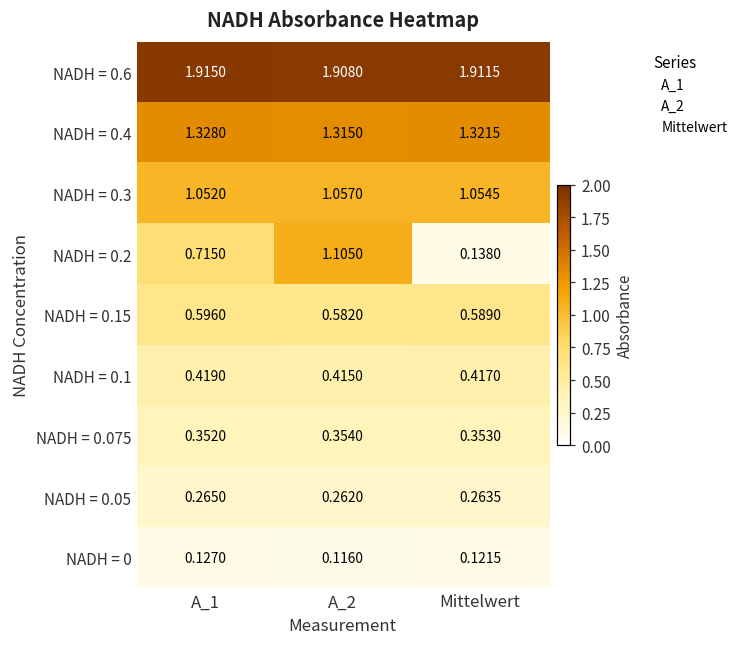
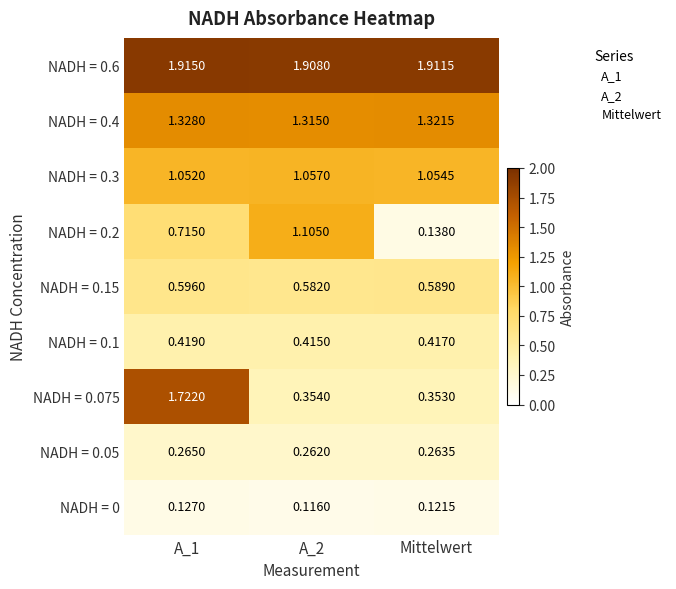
NADH = 0.075, A_1: 0.3520 -> 1.7220
